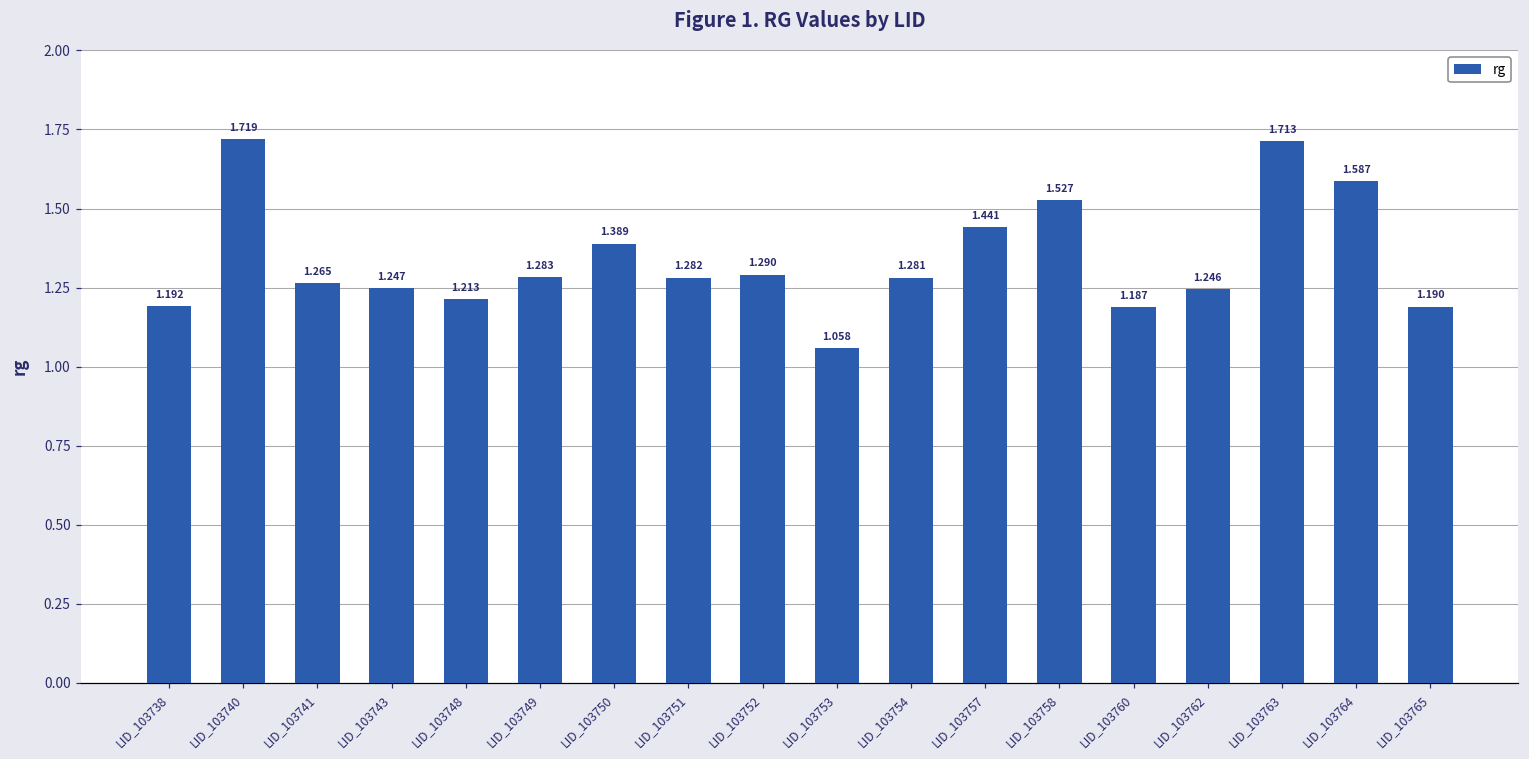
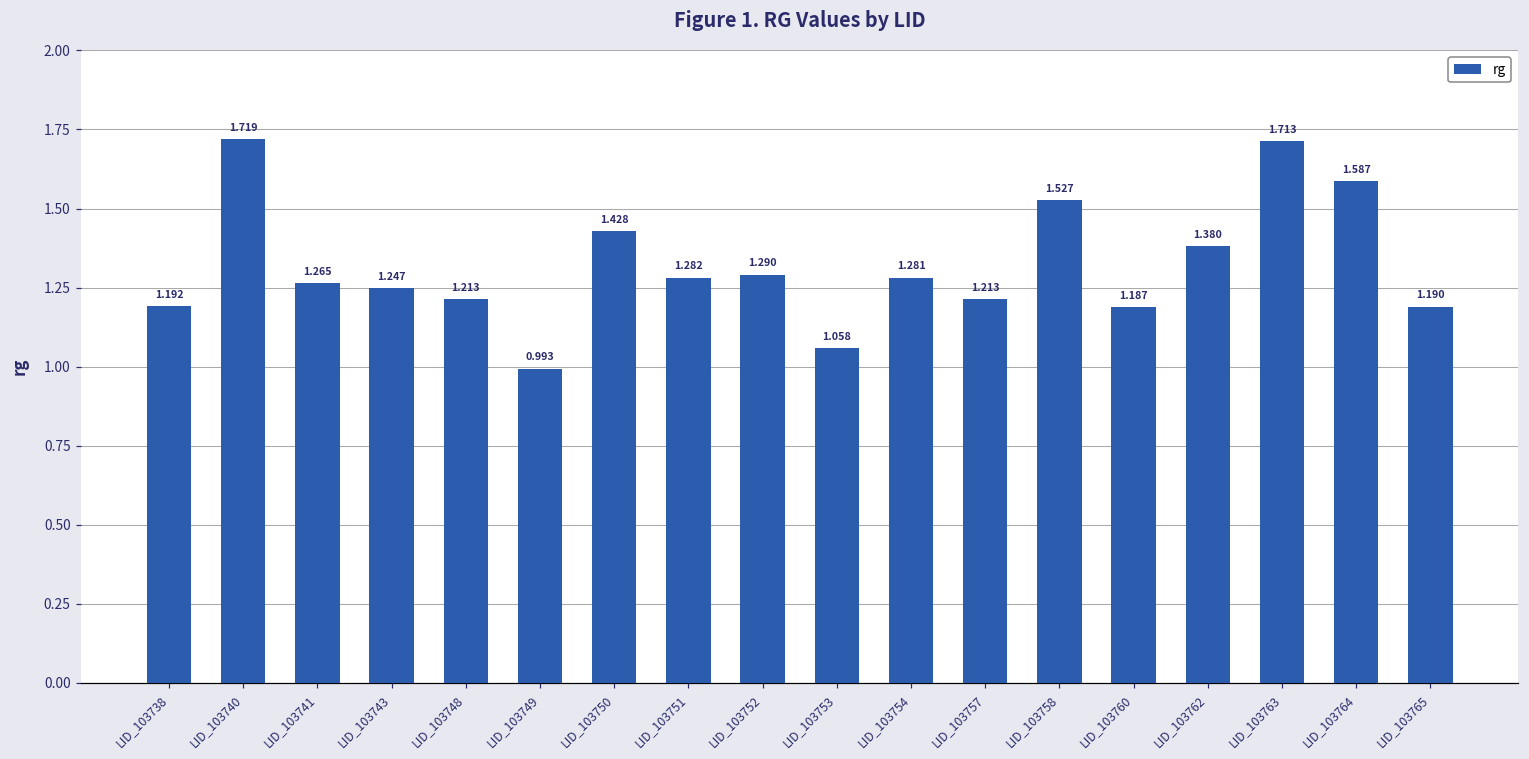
LID_103749: 1.283 -> 0.993
LID_103750: 1.389 -> 1.428
LID_103757: 1.441 -> 1.213
LID_103762: 1.246 -> 1.380
